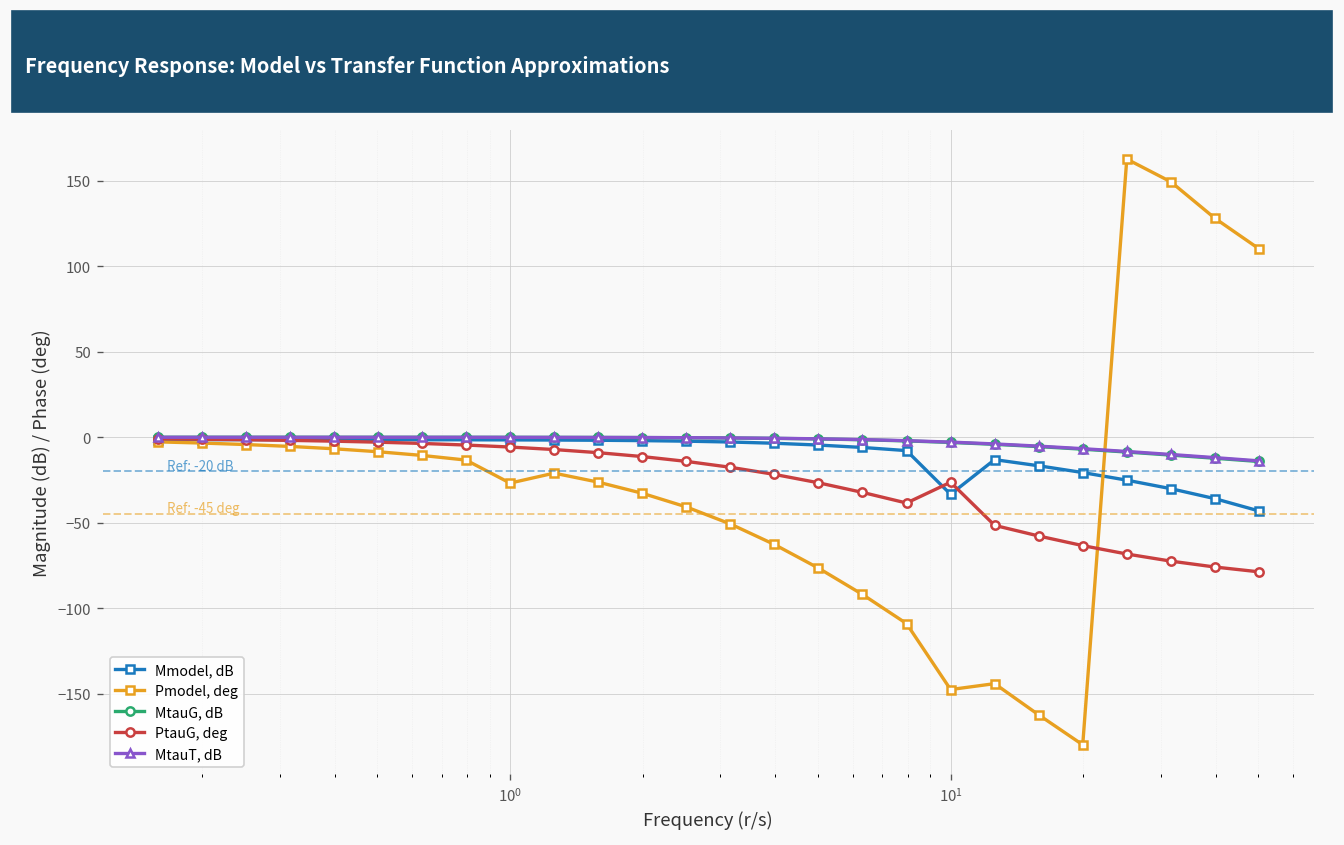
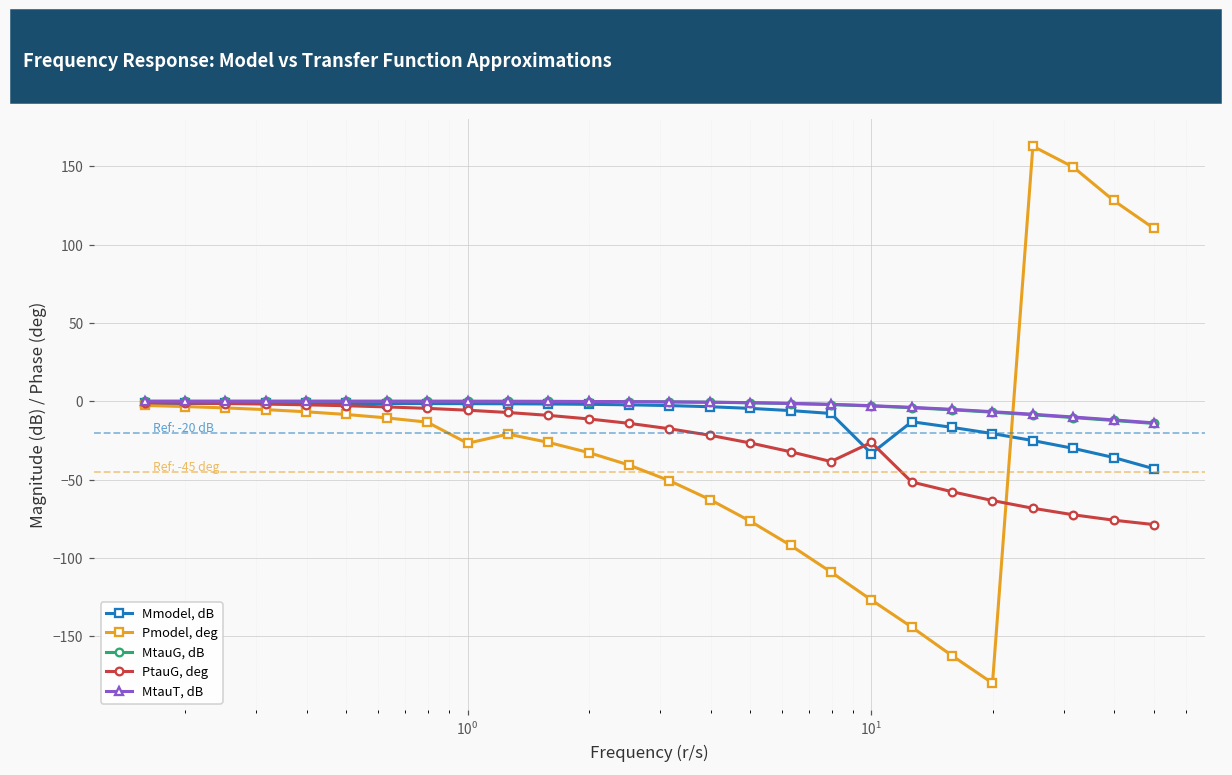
Pmodel, deg, 10^1: -148 -> -127
